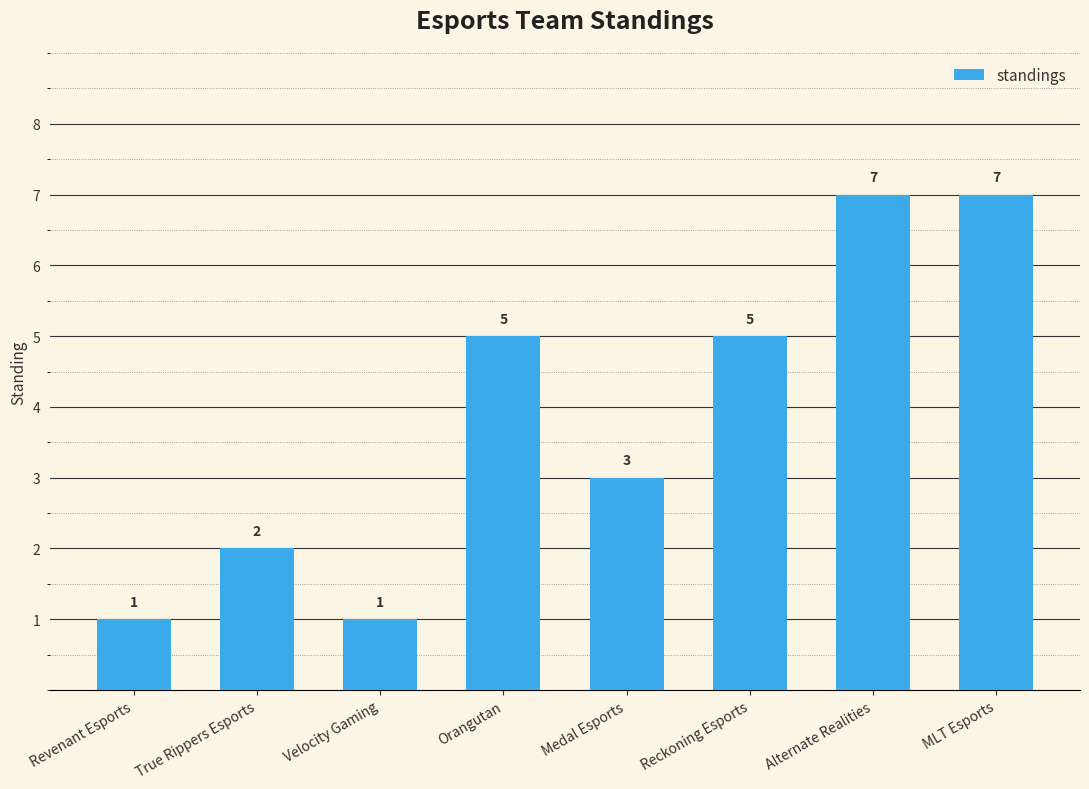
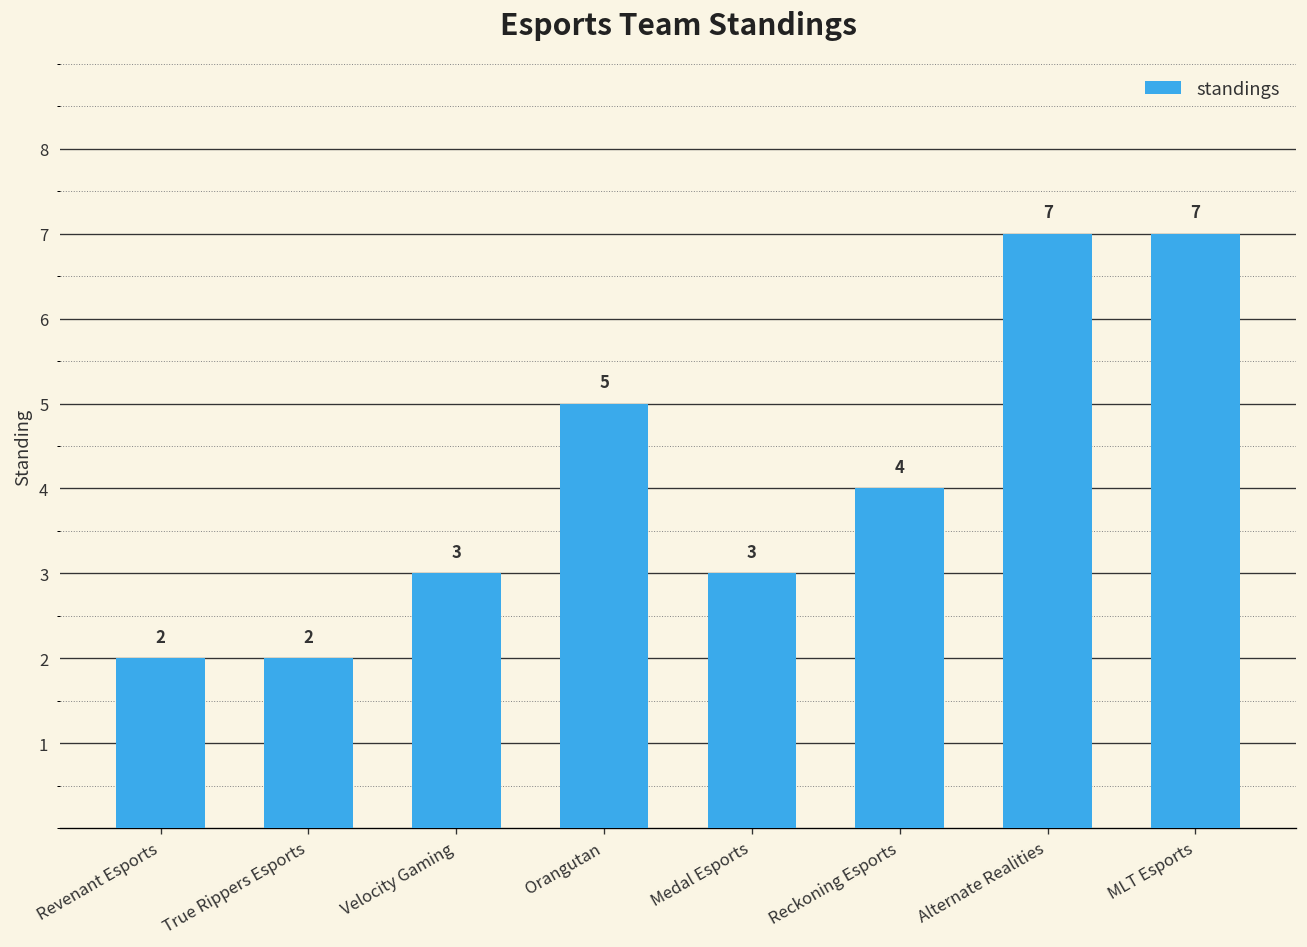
Revenant Esports: 1 -> 2
Velocity Gaming: 1 -> 3
Reckoning Esports: 5 -> 4
